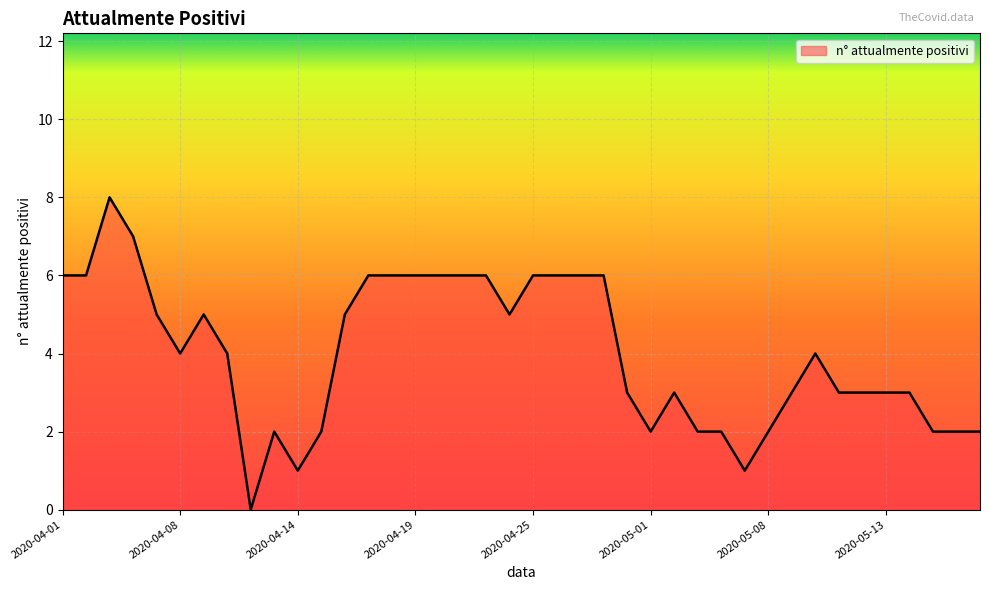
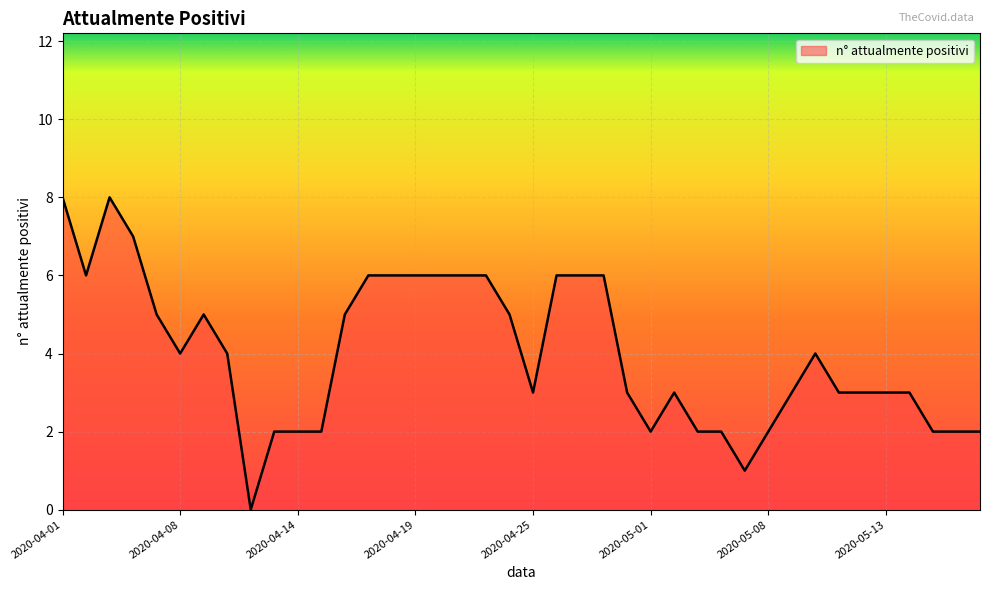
2020-04-01: 6 -> 8
2020-04-14: 1 -> 2
2020-04-25: 6 -> 3
